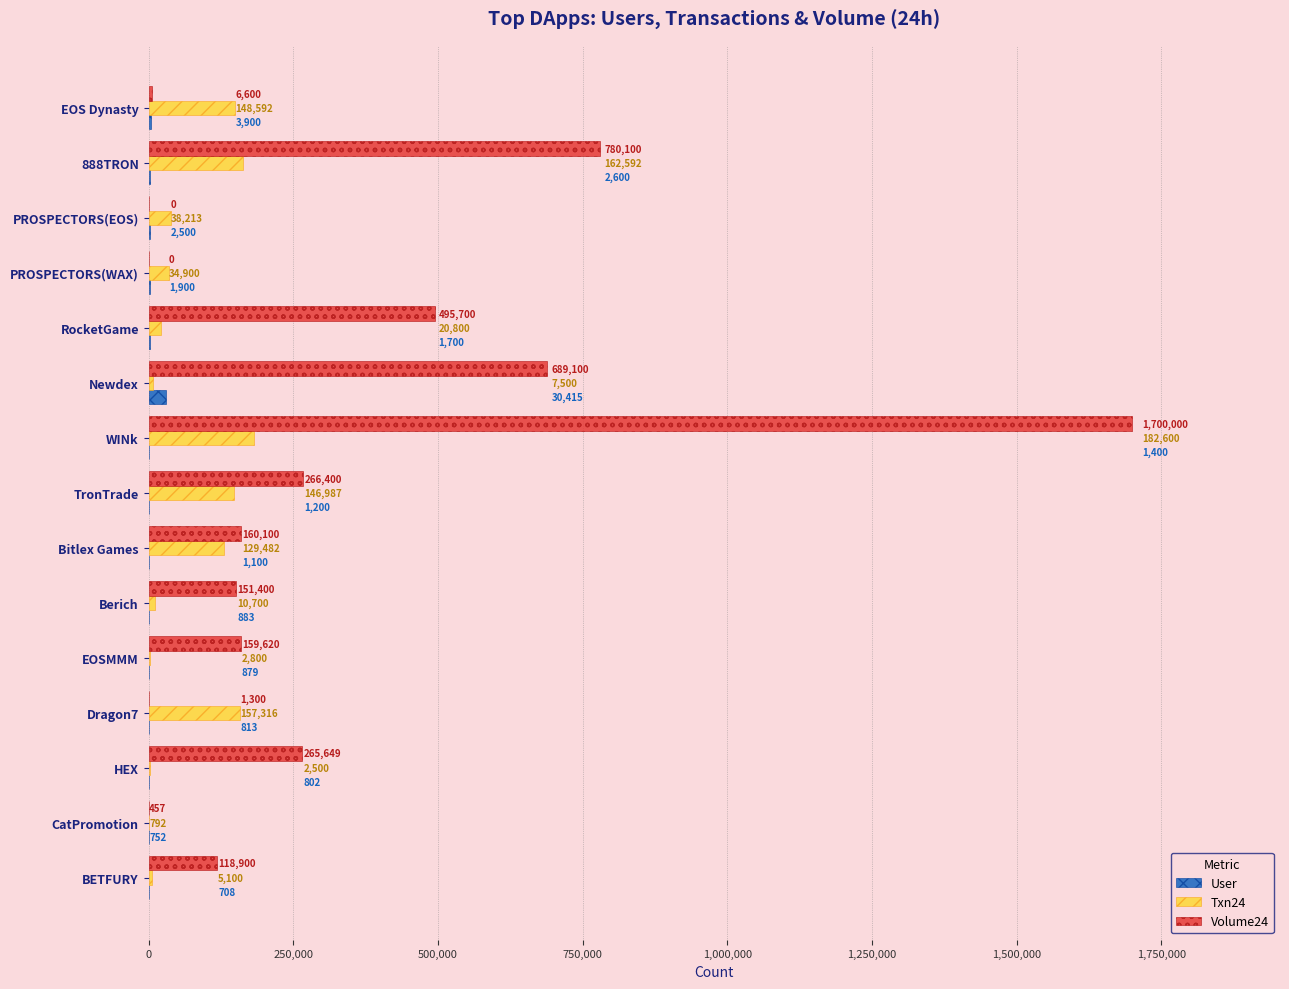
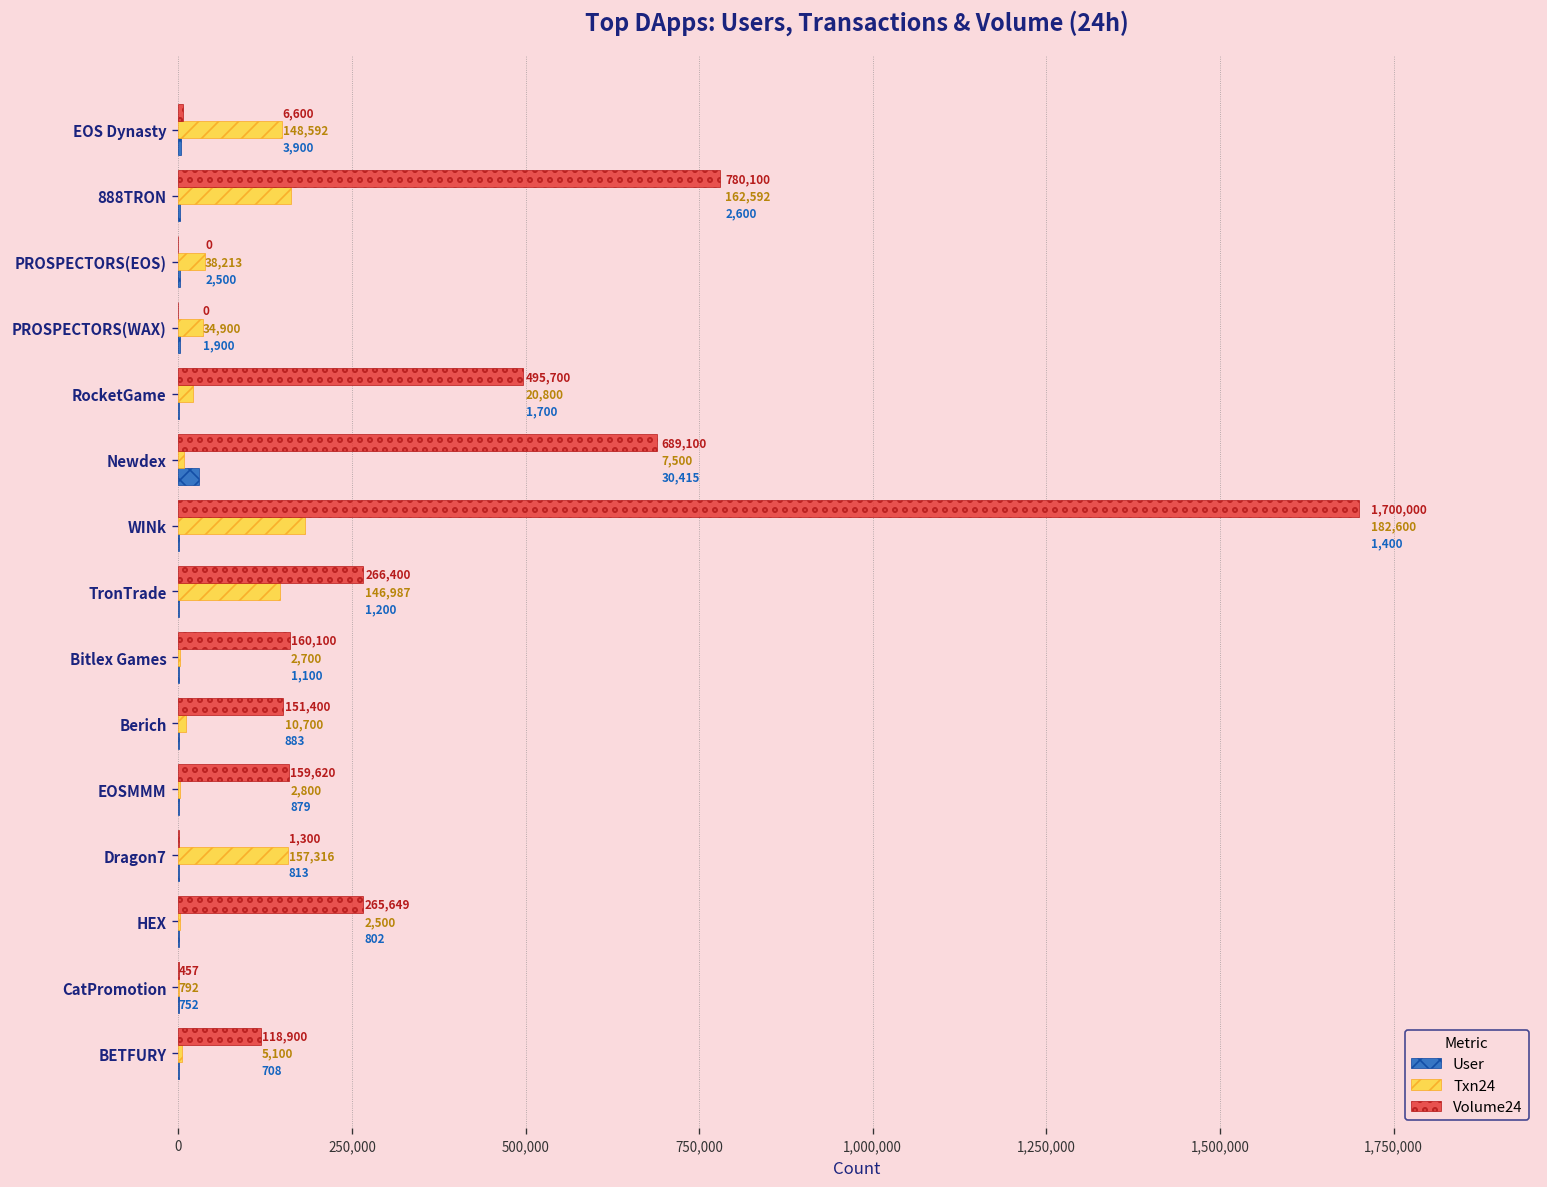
Txn24, Bitlex Games: 129,482 -> 2,700
